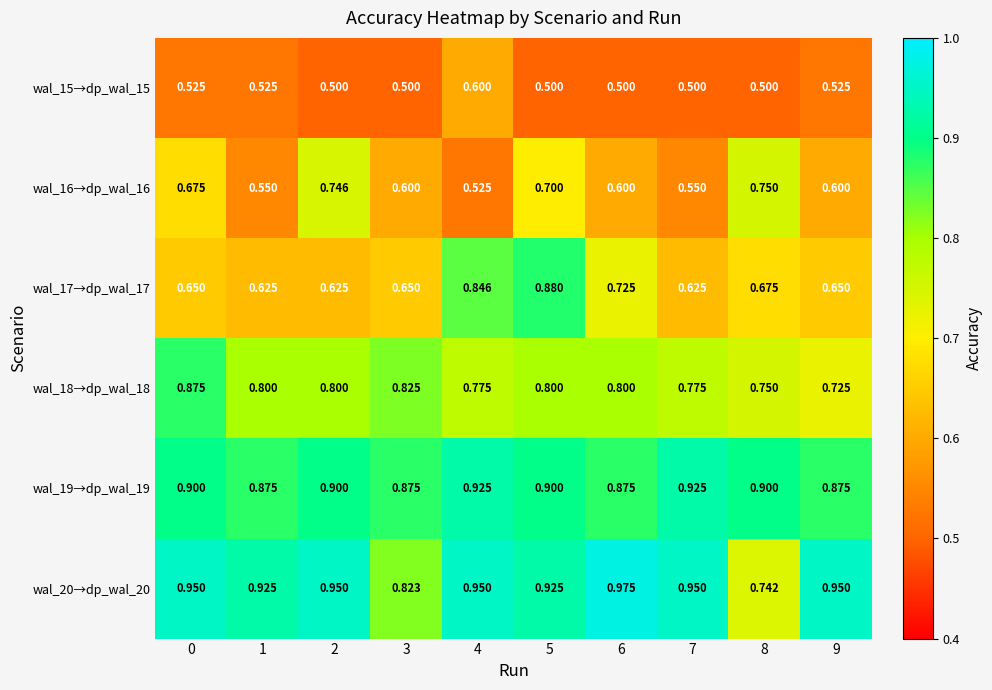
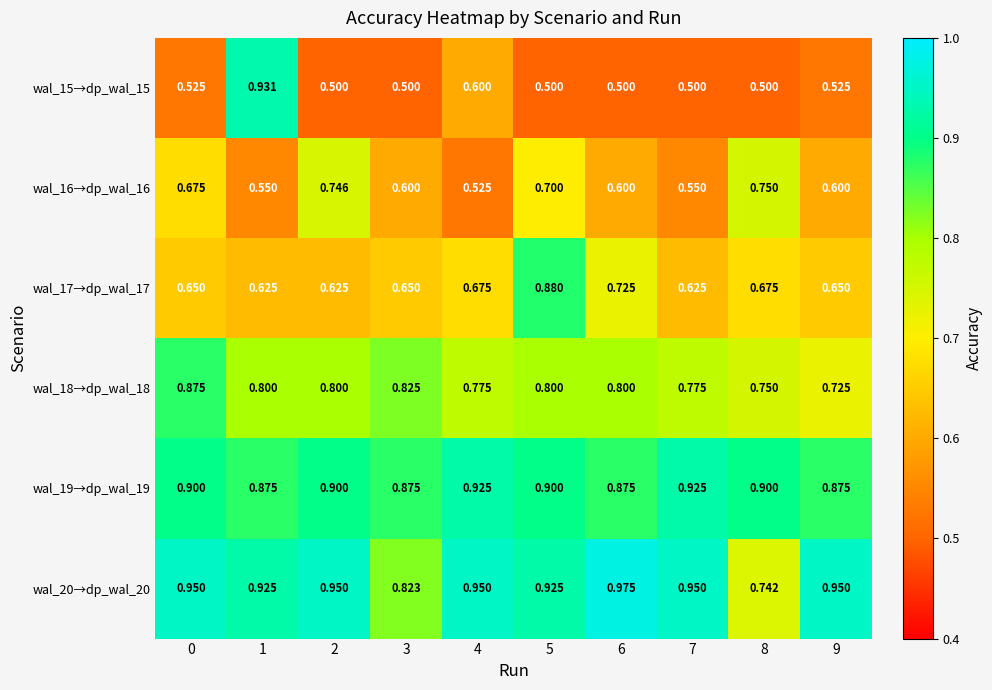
wal_15→dp_wal_15, 1: 0.525 -> 0.931
wal_17→dp_wal_17, 4: 0.846 -> 0.675
